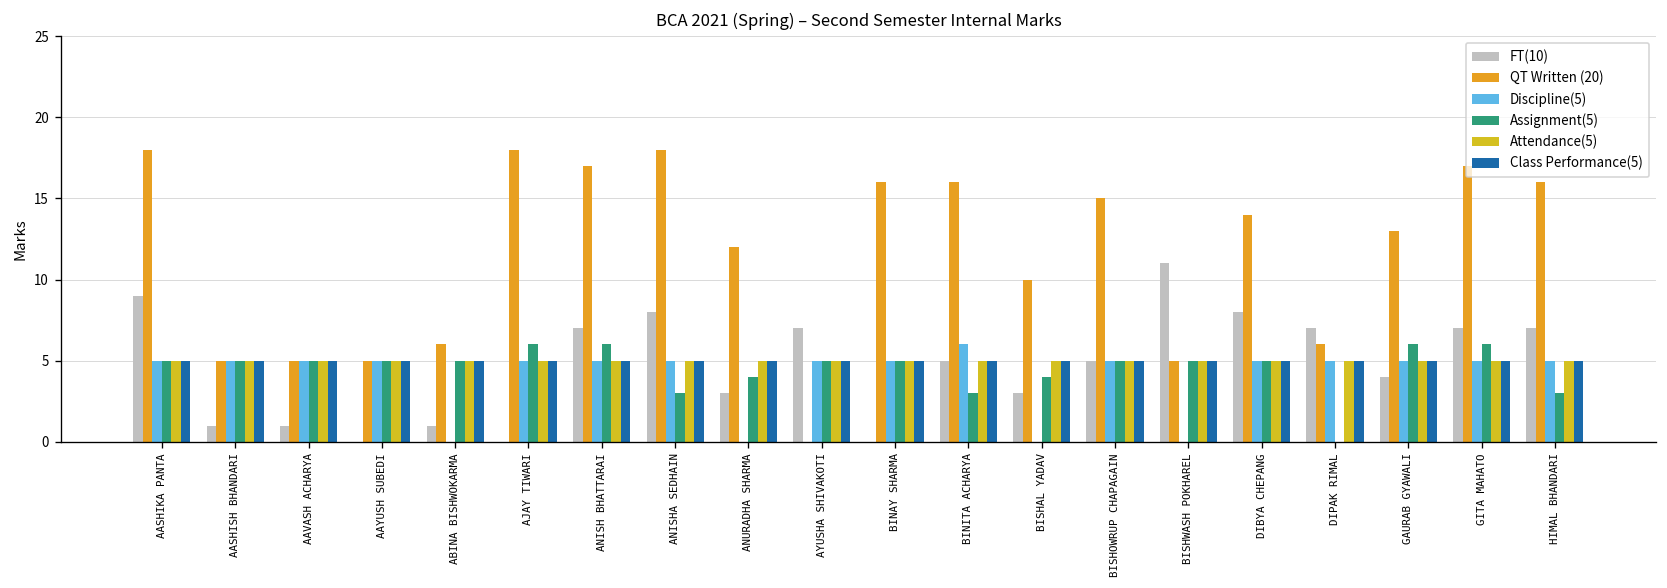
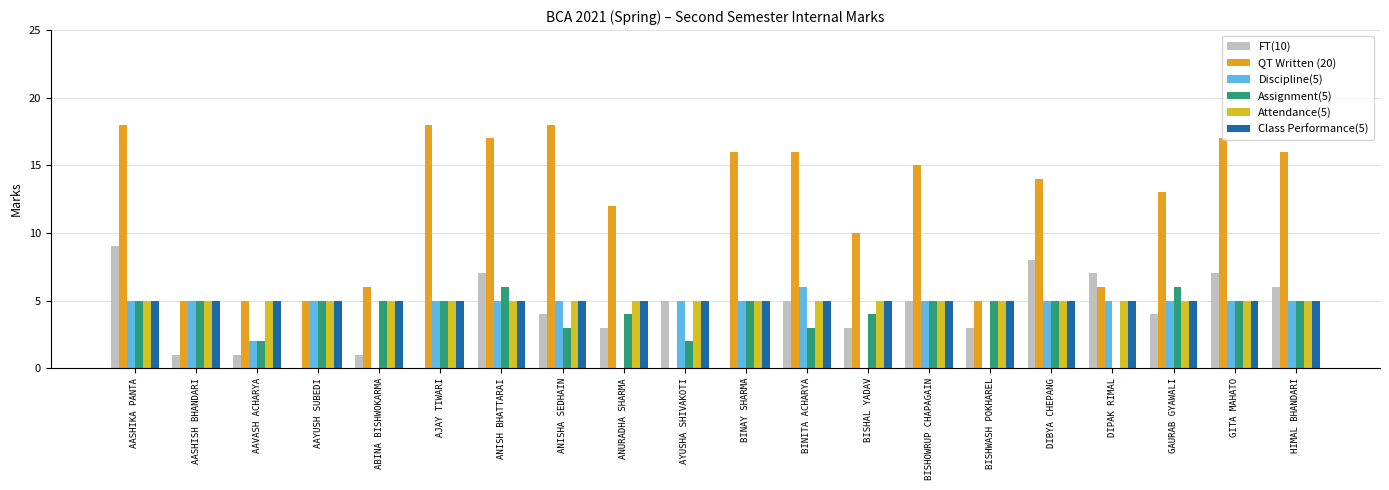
Discipline(5), AAVASH ACHARYA: 5 -> 2
Assignment(5), AAVASH ACHARYA: 5 -> 2
Assignment(5), AJAY TIWARI: 6 -> 5
FT(10), ANISHA SEDHAIN: 8 -> 4
FT(10), AYUSHA SHIVAKOTI: 7 -> 5
Assignment(5), AYUSHA SHIVAKOTI: 5 -> 2
FT(10), BISHWASH POKHAREL: 11 -> 3
Assignment(5), GITA MAHATO: 6 -> 5
FT(10), HIMAL BHANDARI: 7 -> 6
Assignment(5), HIMAL BHANDARI: 3 -> 5
